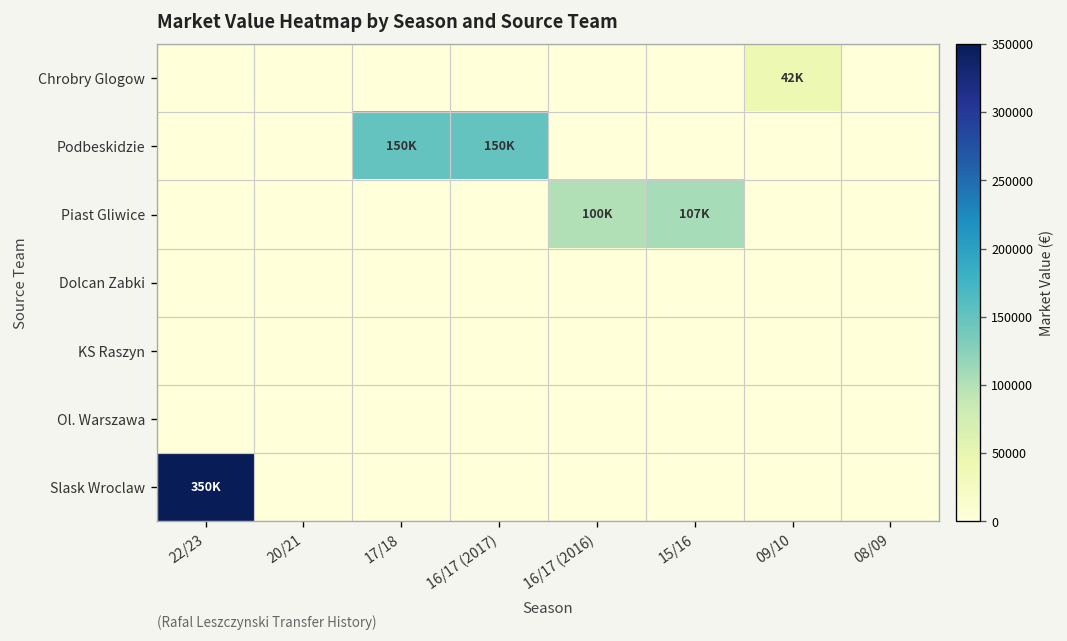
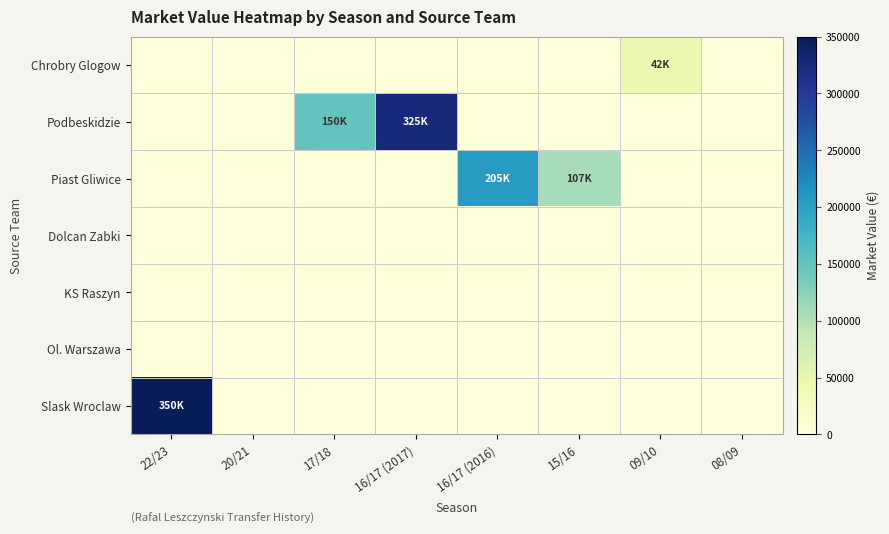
Podbeskidzie, 16/17 (2017): 150K -> 325K
Piast Gliwice, 16/17 (2016): 100K -> 205K
